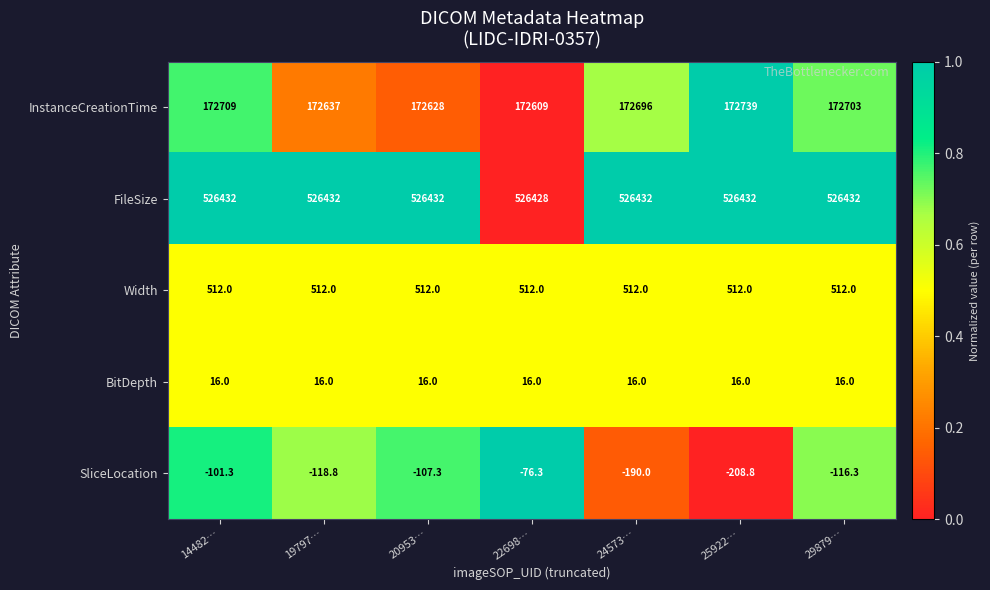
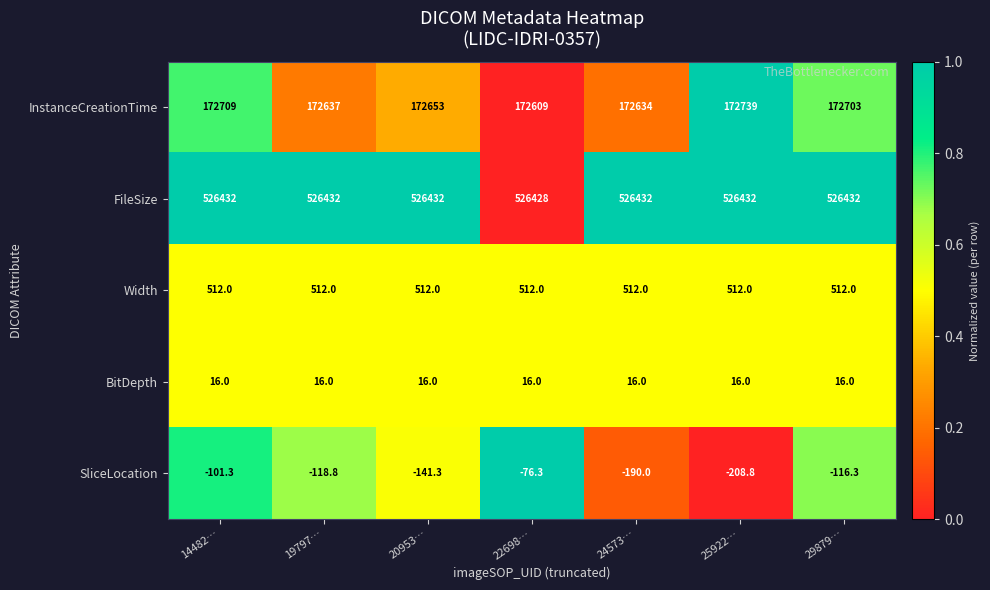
InstanceCreationTime, 20953…: 172628 -> 172653
InstanceCreationTime, 24573…: 172696 -> 172634
SliceLocation, 20953…: -107.3 -> -141.3
